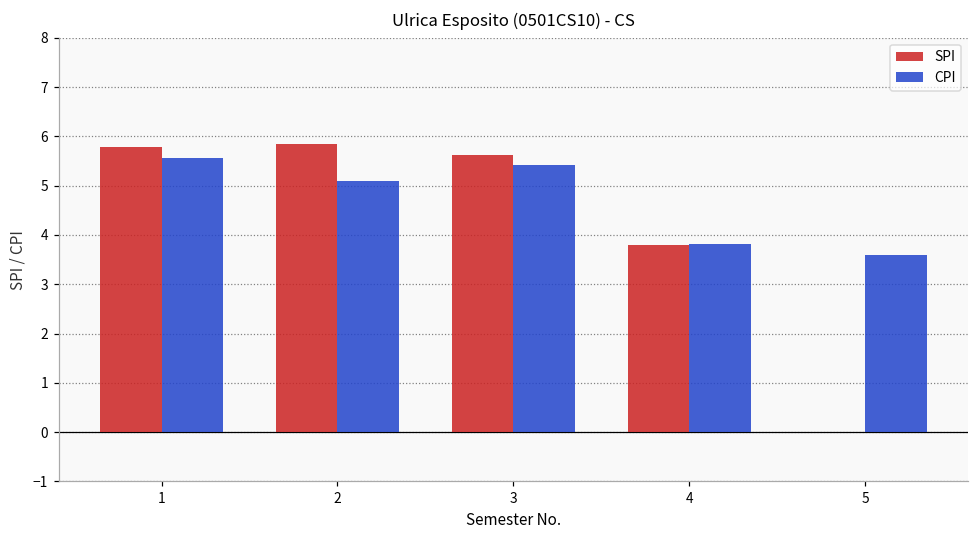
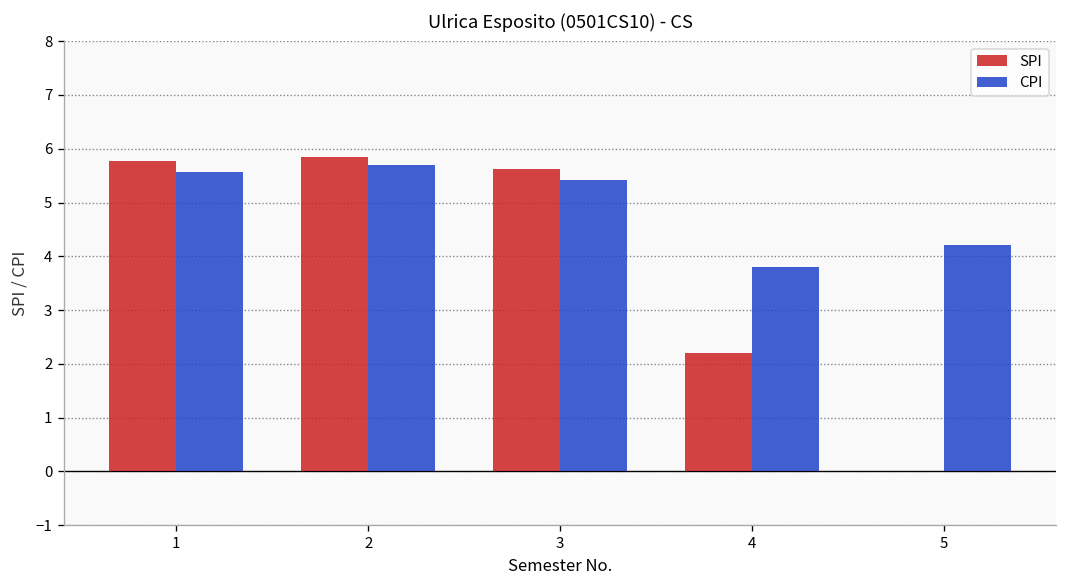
CPI, 2: 5.1 -> 5.7
SPI, 4: 3.8 -> 2.2
CPI, 5: 3.6 -> 4.2
